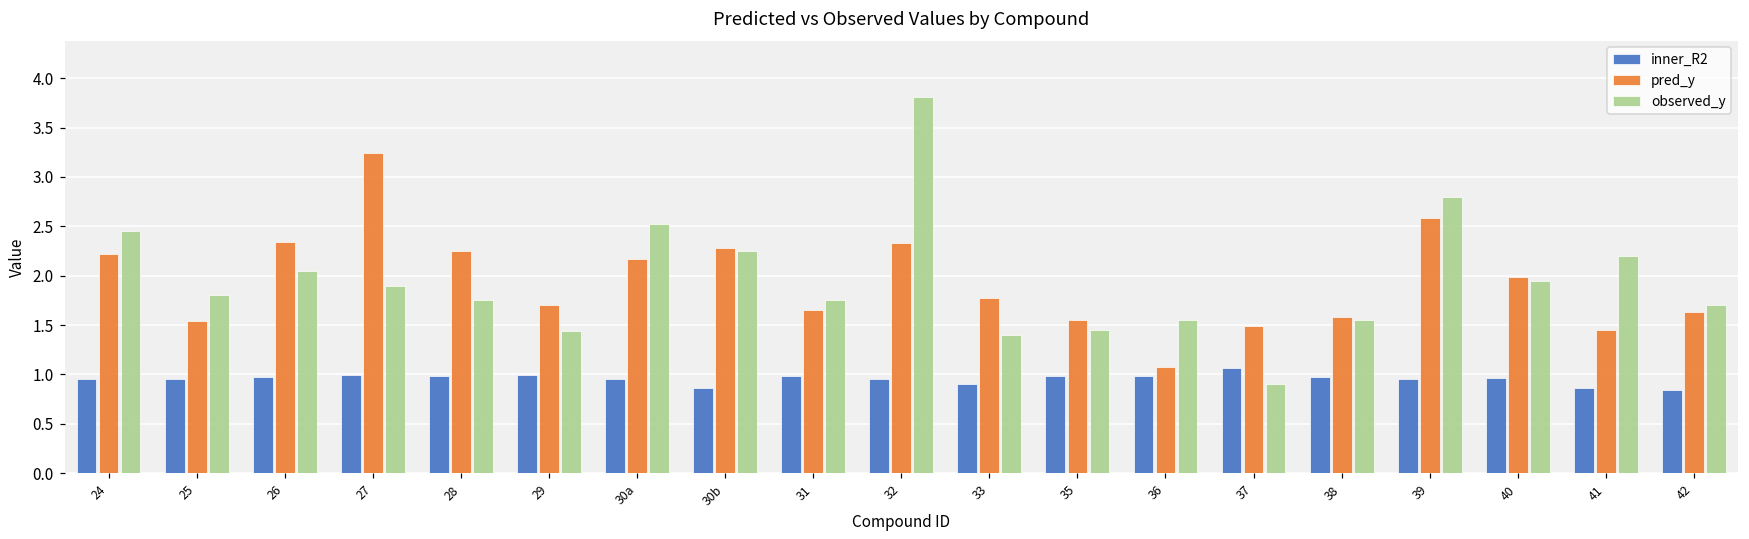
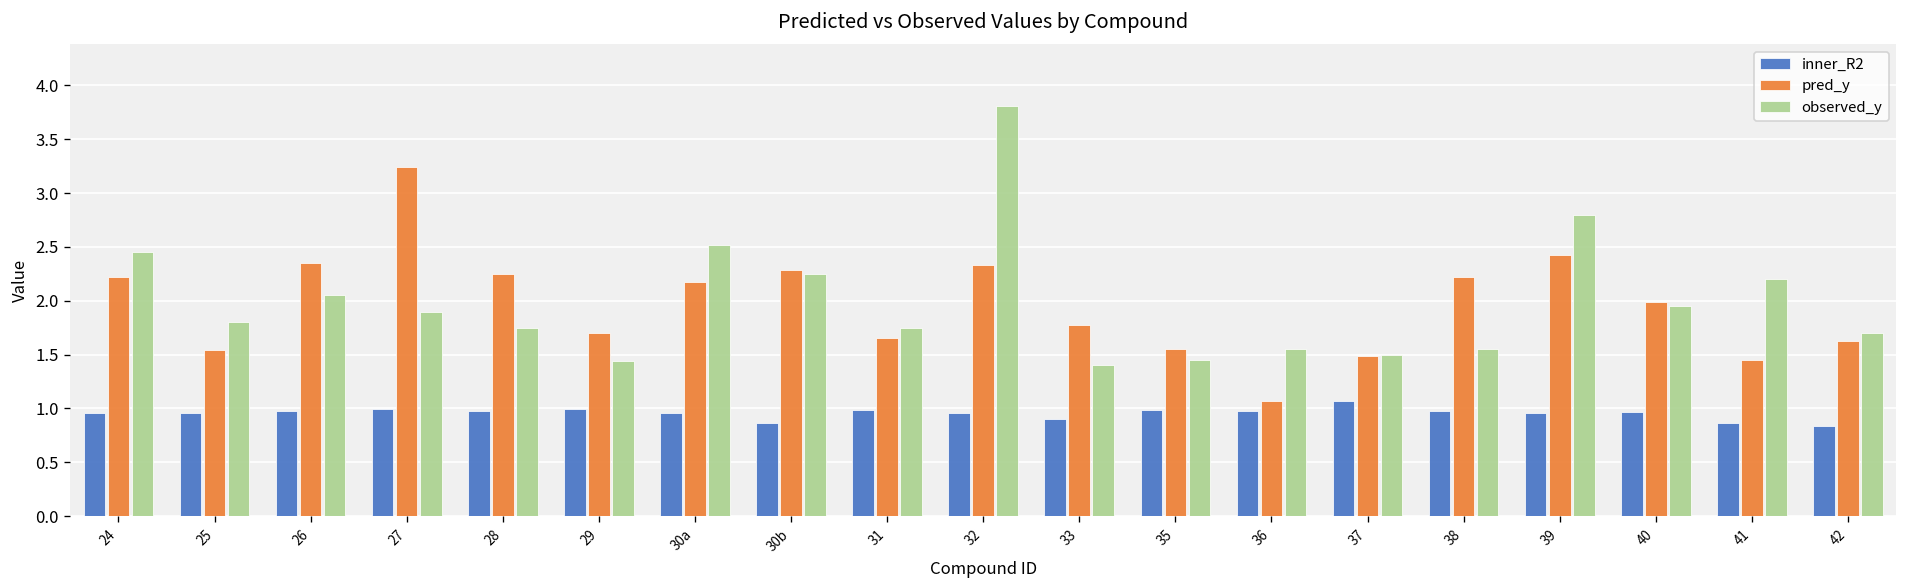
observed_y, 37: 0.9 -> 1.5
pred_y, 38: 1.6 -> 2.2
pred_y, 39: 2.6 -> 2.4
